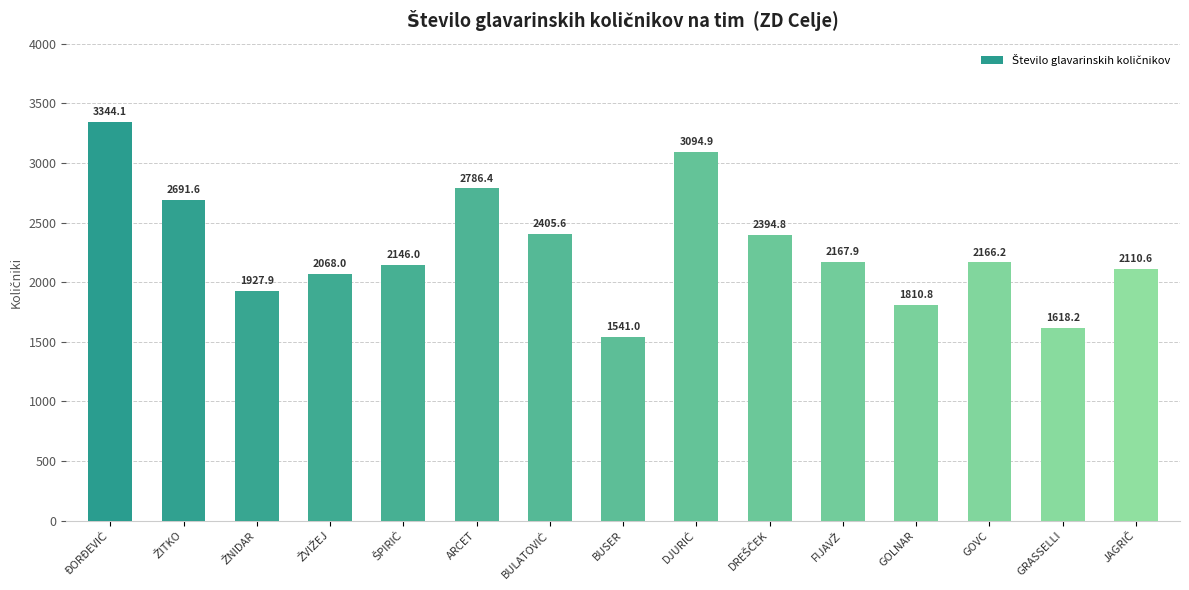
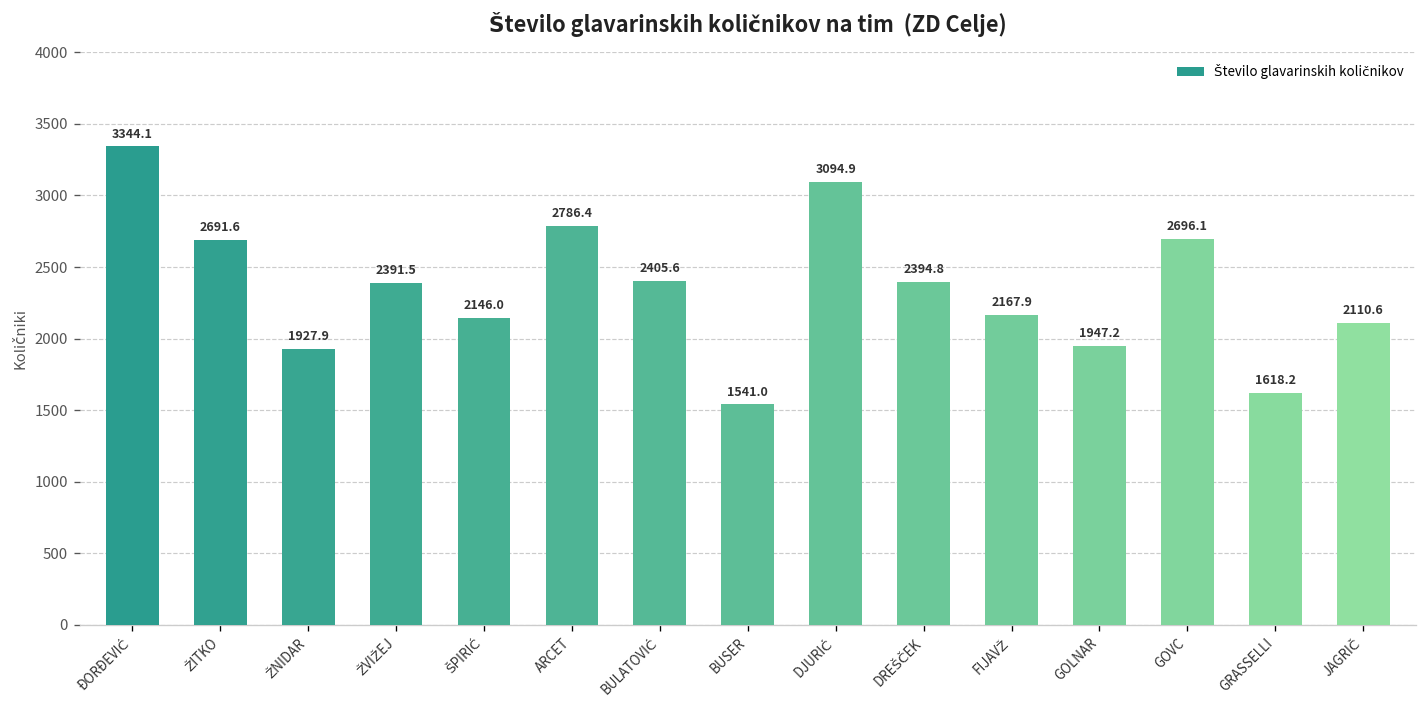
ŽVIŽEJ: 2068.0 -> 2391.5
GOLNAR: 1810.8 -> 1947.2
GOVC: 2166.2 -> 2696.1
